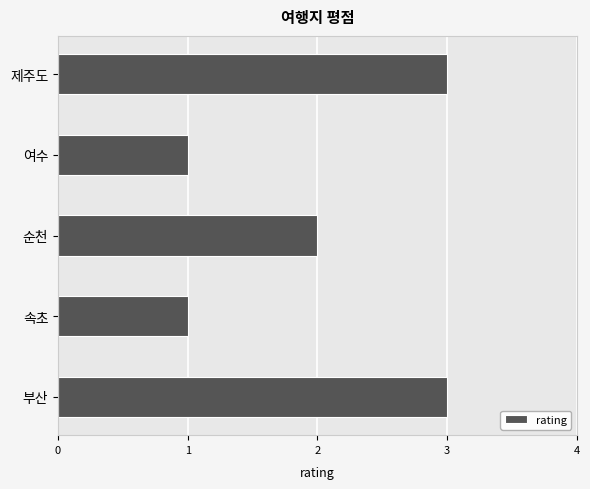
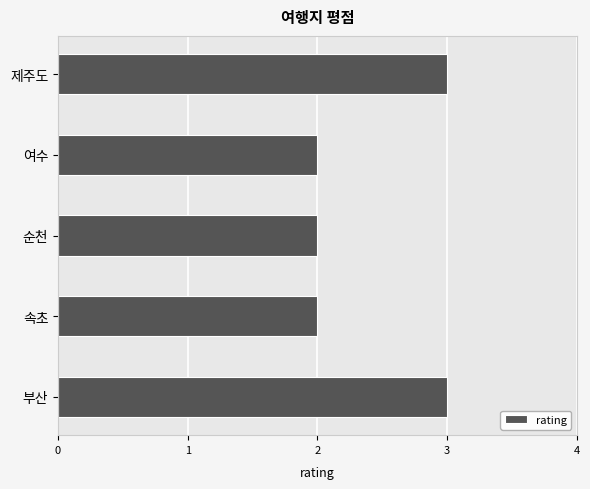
여수: 1 -> 2
속초: 1 -> 2
